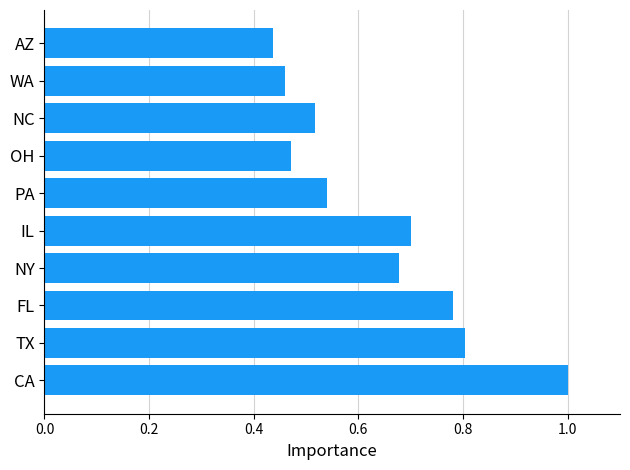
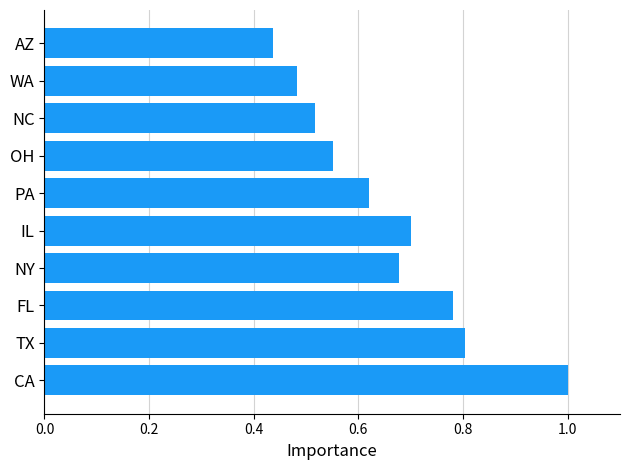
WA: 0.46 -> 0.48
OH: 0.47 -> 0.55
PA: 0.54 -> 0.62
